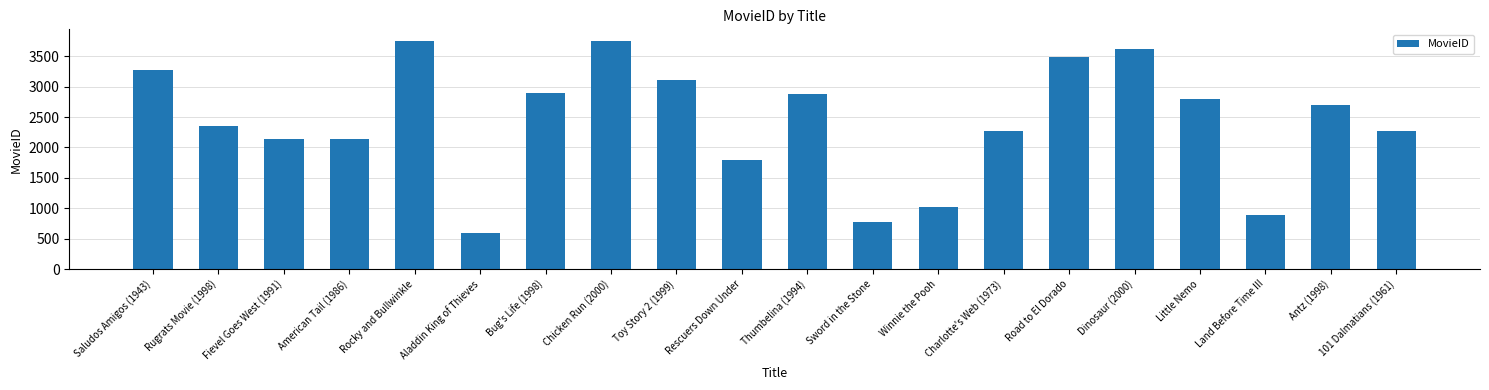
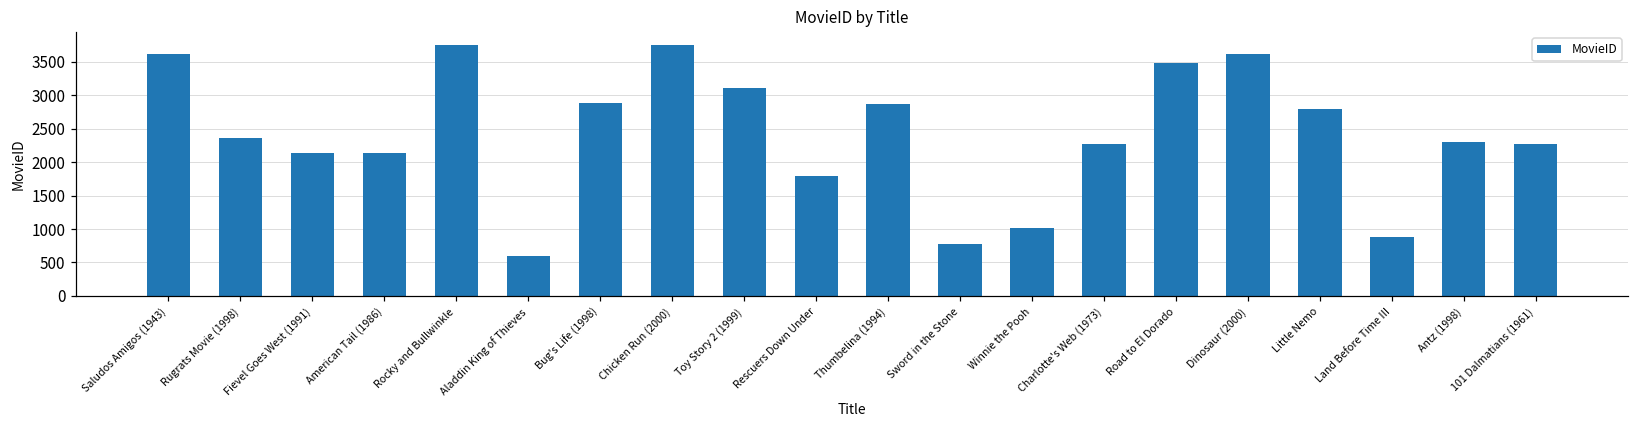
Saludos Amigos (1943): 3300 -> 3600
Antz (1998): 2700 -> 2300
